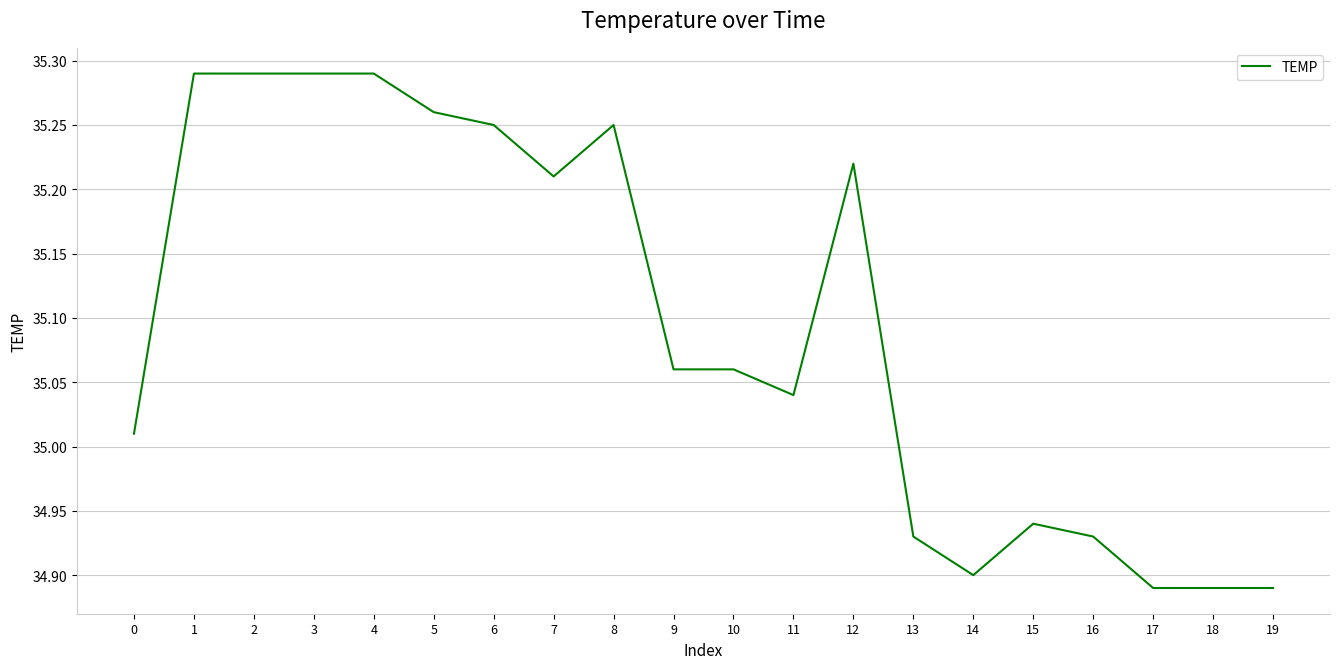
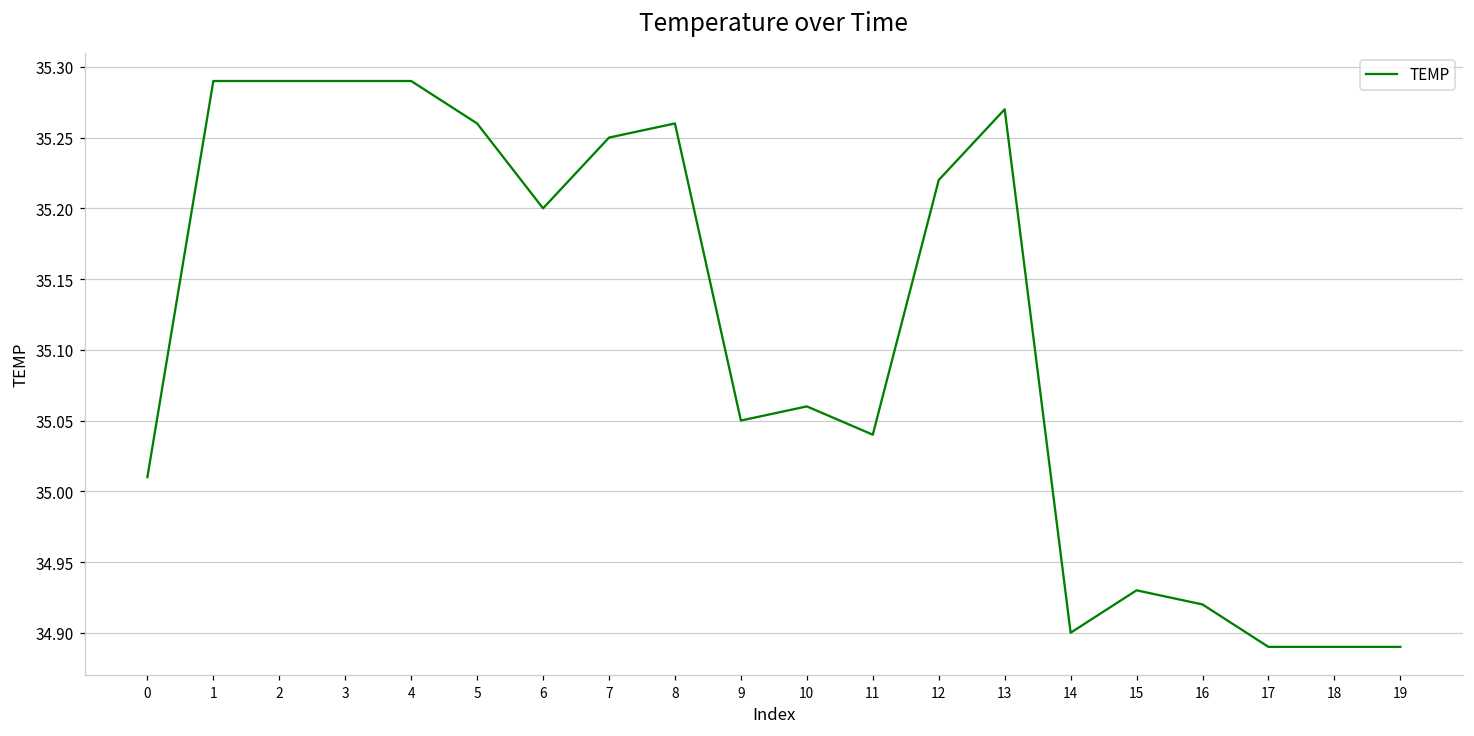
6: 35.25 -> 35.20
7: 35.21 -> 35.25
8: 35.25 -> 35.26
9: 35.06 -> 35.05
13: 34.93 -> 35.27
15: 34.94 -> 34.93
16: 34.93 -> 34.92
